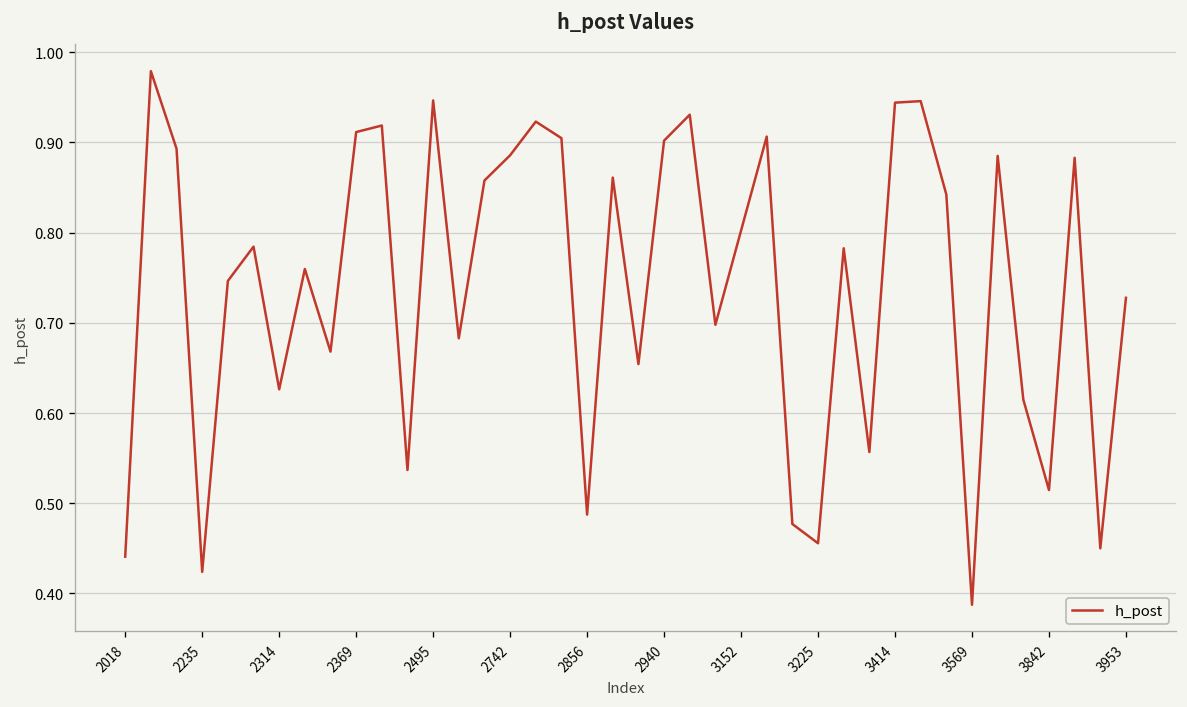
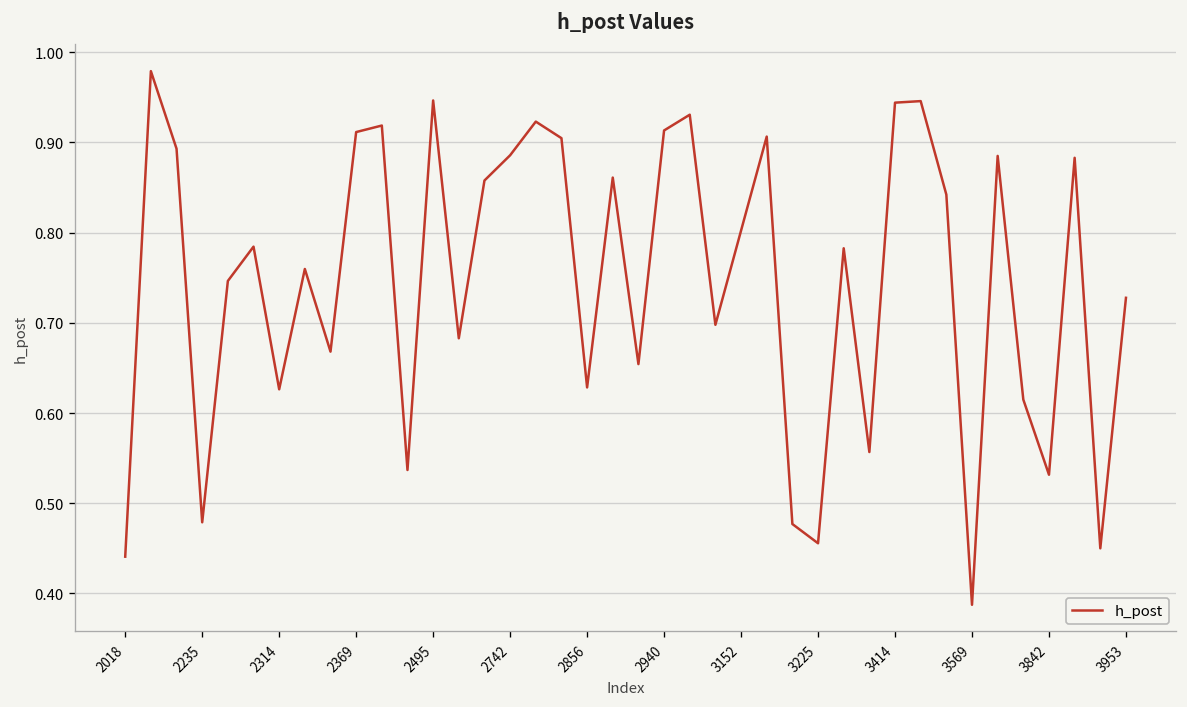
2235: 0.42 -> 0.48
2856: 0.49 -> 0.63
2940: 0.90 -> 0.91
3842: 0.51 -> 0.53
